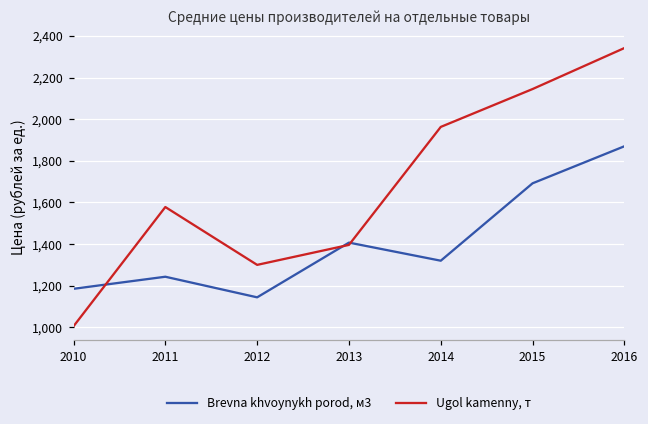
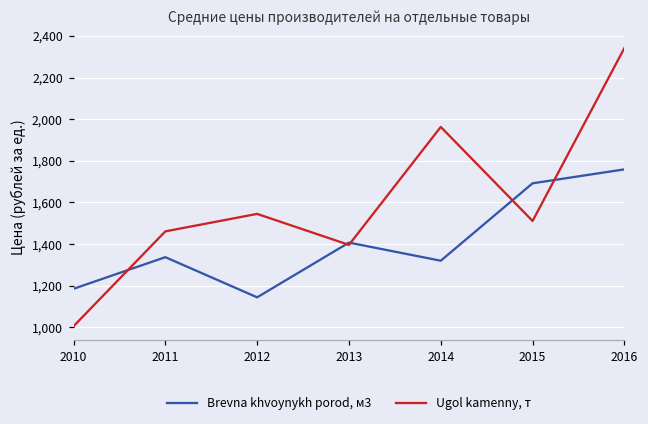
Brevna khvoynykh porod, м3, 2011: 1,240 -> 1,340
Ugol kamenny, т, 2011: 1,580 -> 1,460
Ugol kamenny, т, 2012: 1,300 -> 1,550
Ugol kamenny, т, 2015: 2,150 -> 1,510
Brevna khvoynykh porod, м3, 2016: 1,870 -> 1,760
